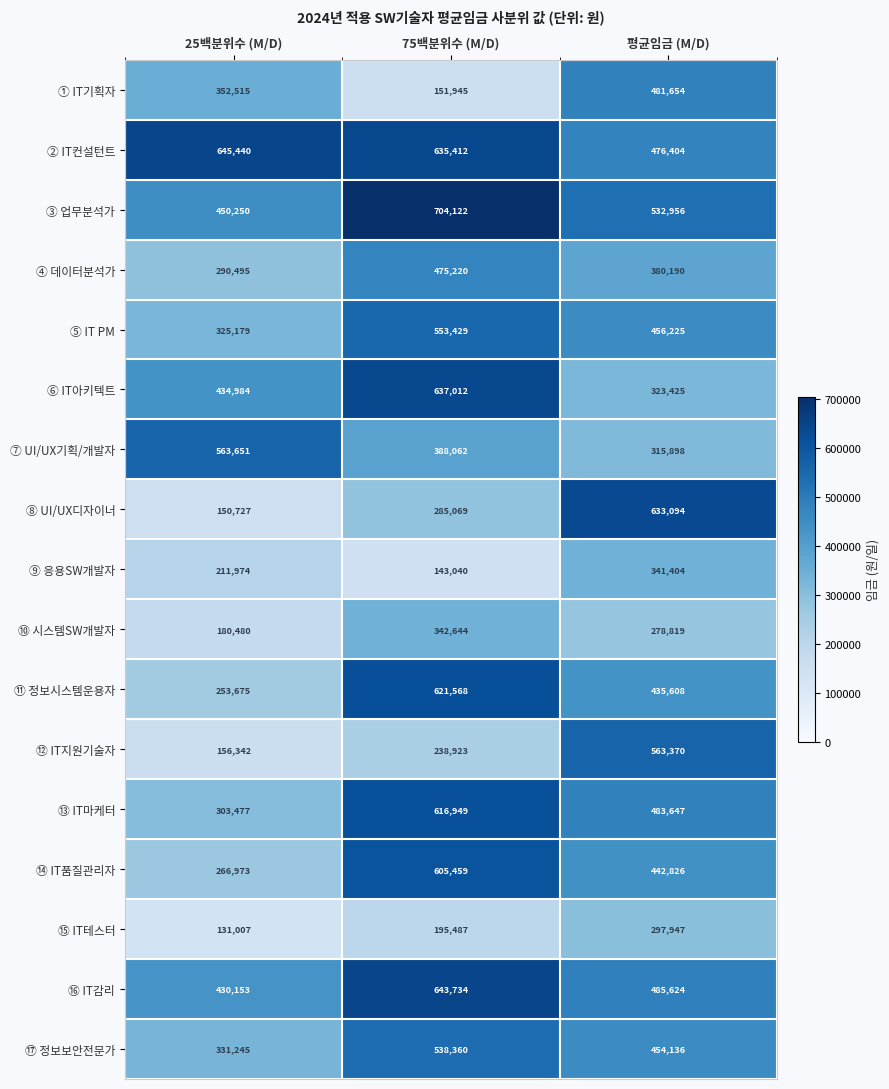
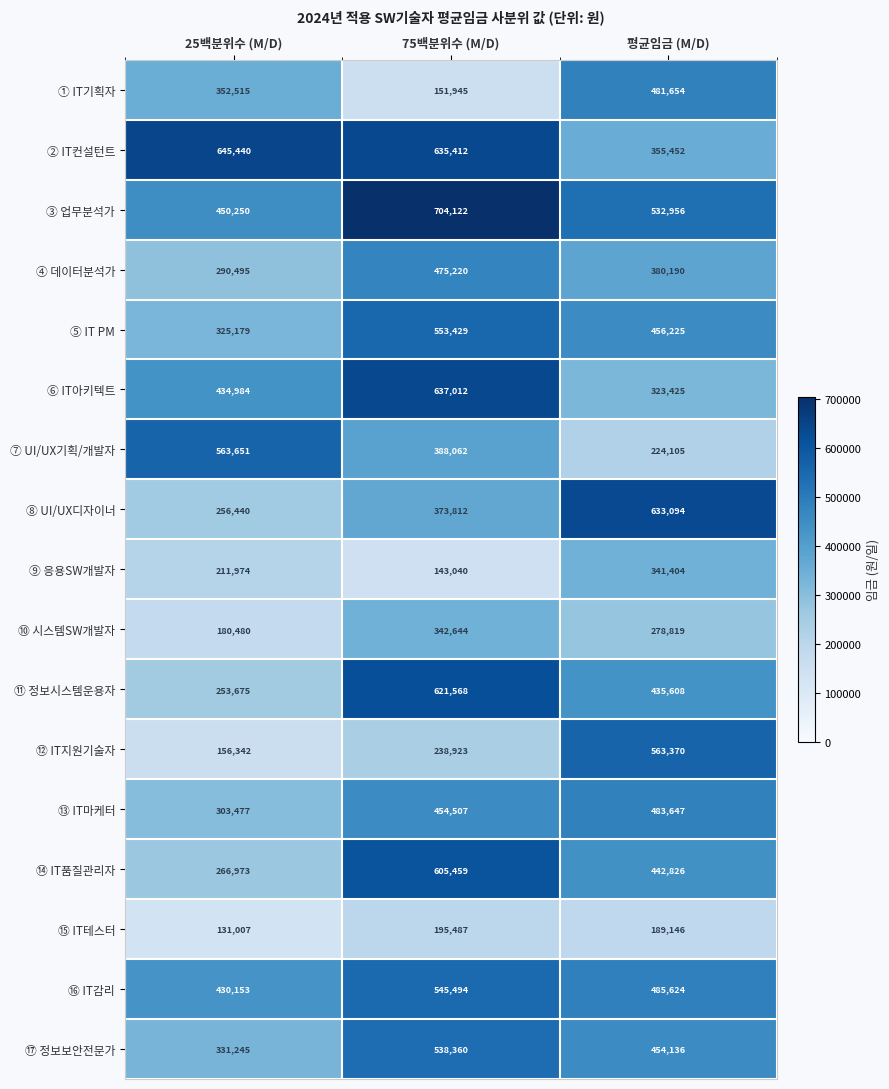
② IT컨설턴트, 평균임금 (M/D): 476,404 -> 355,452
⑦ UI/UX기획/개발자, 평균임금 (M/D): 315,898 -> 224,105
⑧ UI/UX디자이너, 25백분위수 (M/D): 150,727 -> 256,440
⑧ UI/UX디자이너, 75백분위수 (M/D): 285,069 -> 373,812
⑬ IT마케터, 75백분위수 (M/D): 616,949 -> 454,507
⑮ IT테스터, 평균임금 (M/D): 297,947 -> 189,146
⑯ IT감리, 75백분위수 (M/D): 643,734 -> 545,494
